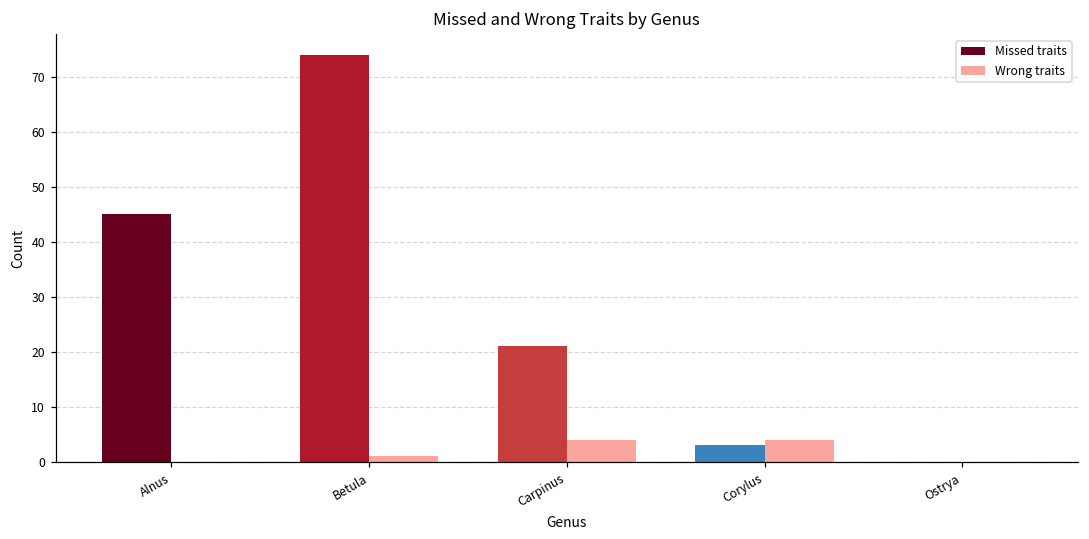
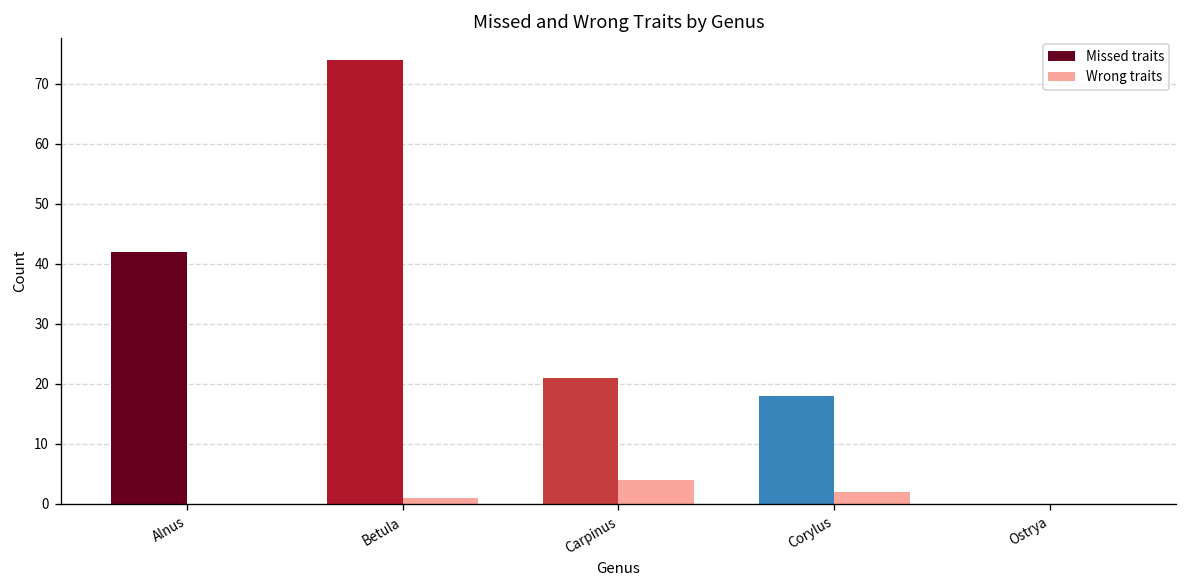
Missed traits, Alnus: 45 -> 42
Missed traits, Corylus: 3 -> 18
Wrong traits, Corylus: 4 -> 2
